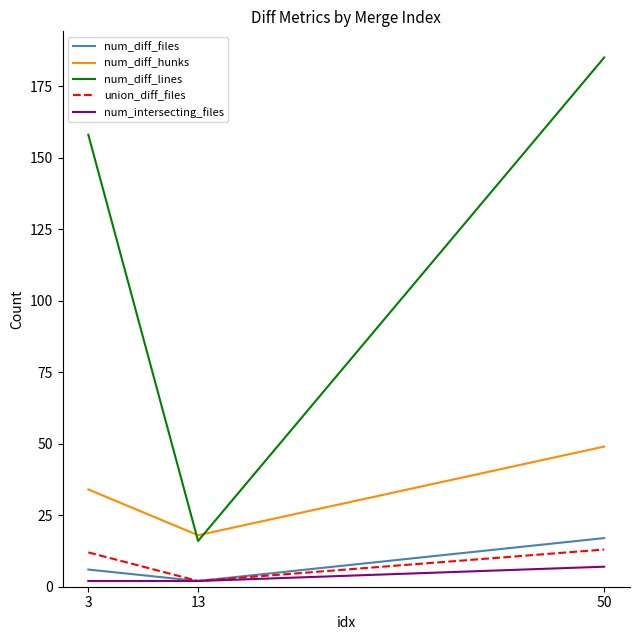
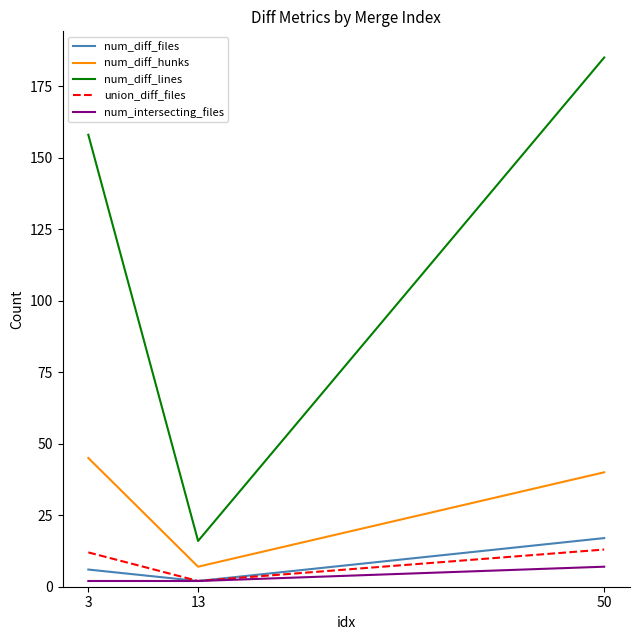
num_diff_hunks, 3: 34 -> 45
num_diff_hunks, 13: 18 -> 7
num_diff_hunks, 50: 49 -> 40
